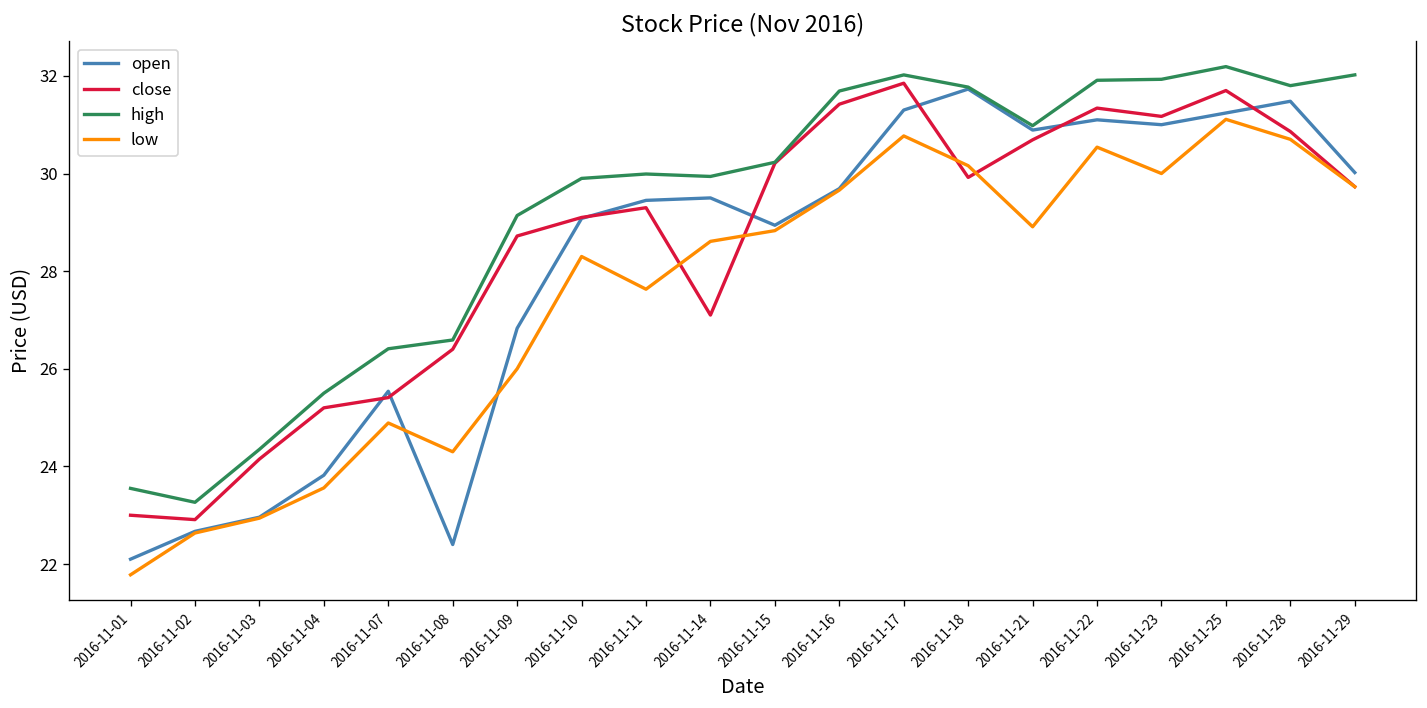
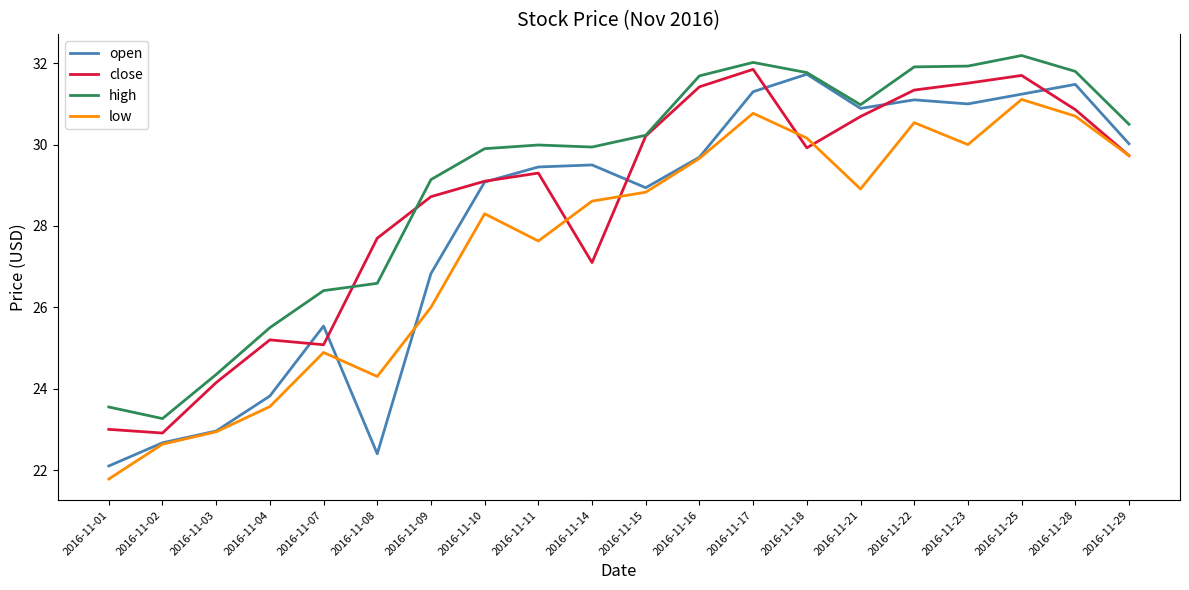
close, 2016-11-07: 25.4 -> 25.1
close, 2016-11-08: 26.4 -> 27.7
close, 2016-11-23: 31.2 -> 31.5
high, 2016-11-29: 32.0 -> 30.5
